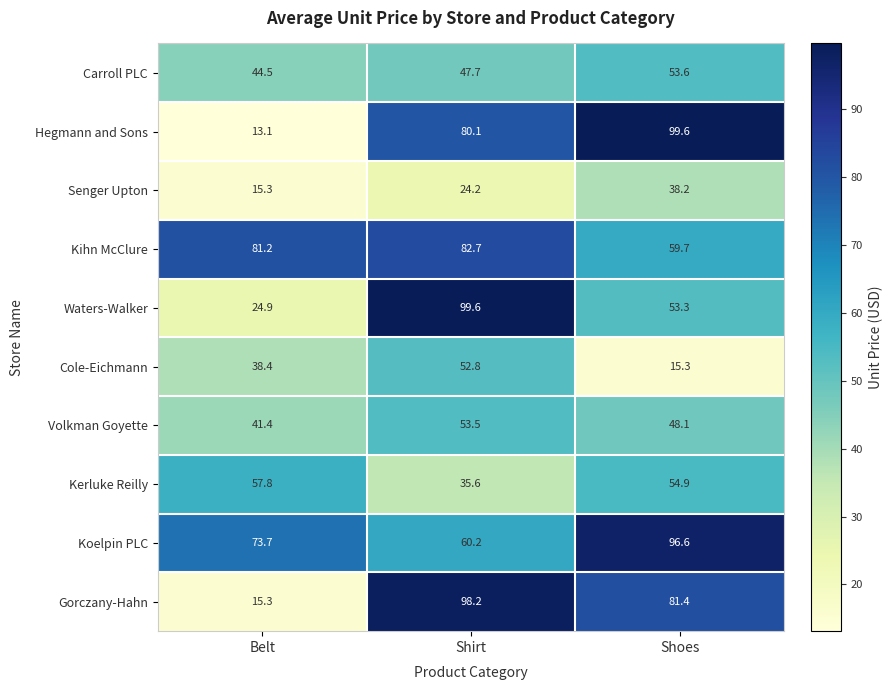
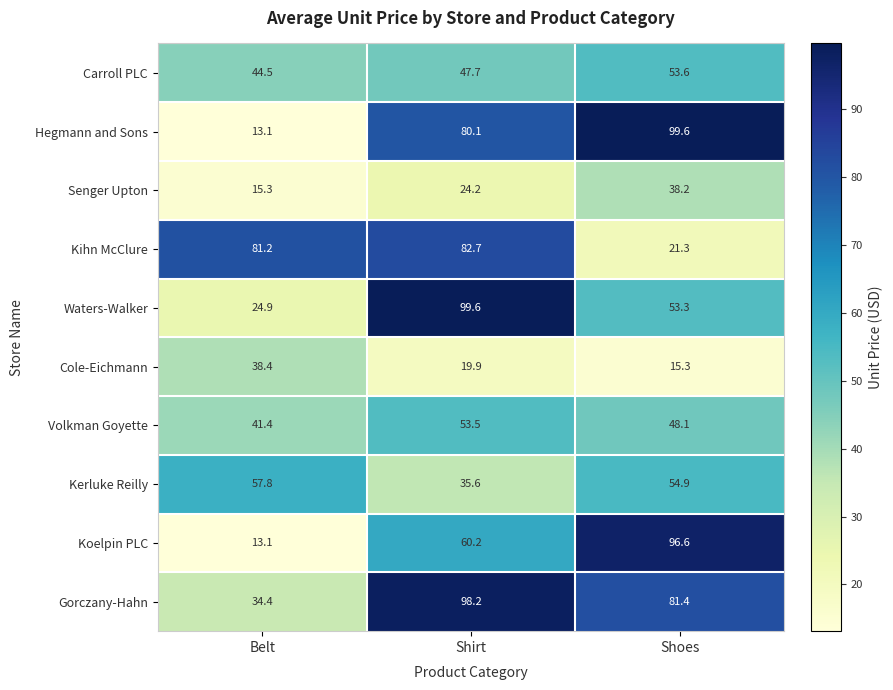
Kihn McClure, Shoes: 59.7 -> 21.3
Cole-Eichmann, Shirt: 52.8 -> 19.9
Koelpin PLC, Belt: 73.7 -> 13.1
Gorczany-Hahn, Belt: 15.3 -> 34.4
